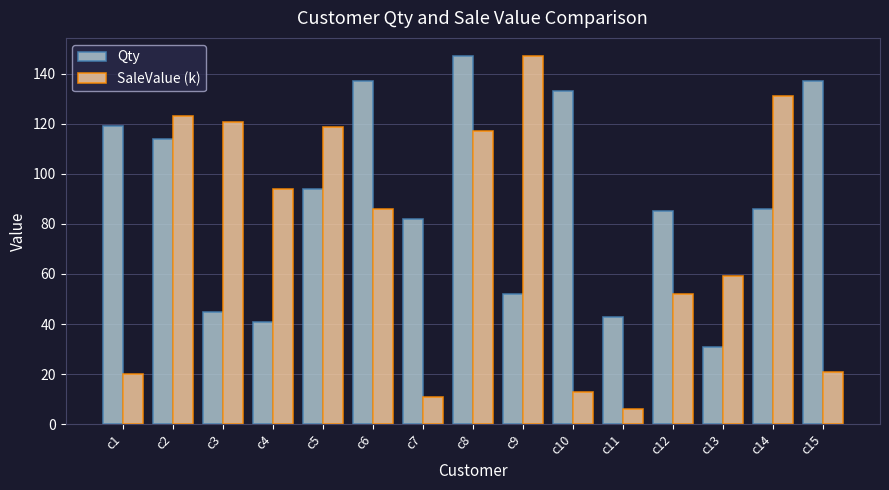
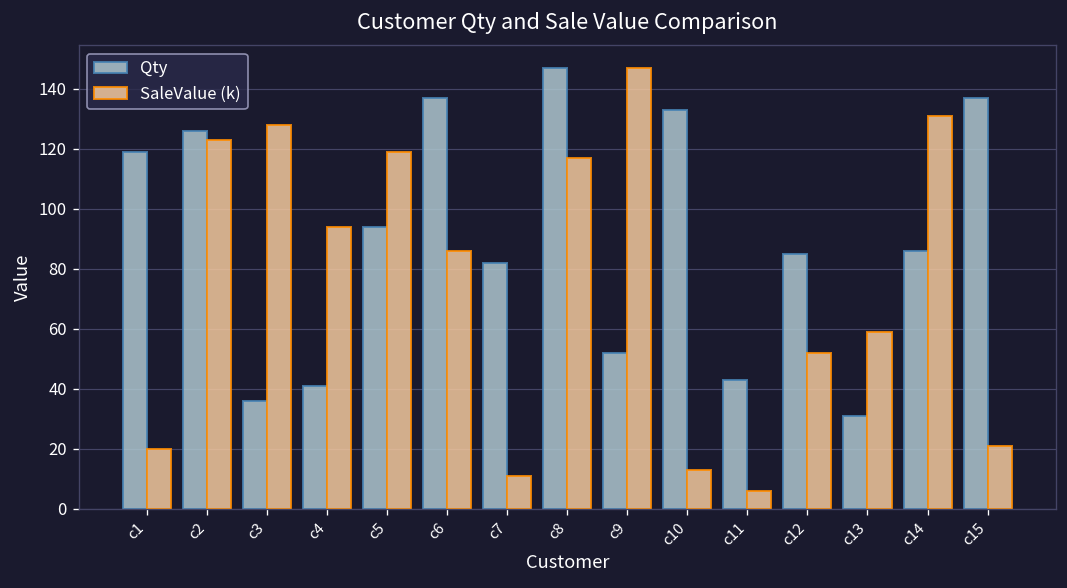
Qty, c2: 114 -> 126
Qty, c3: 45 -> 36
SaleValue (k), c3: 121 -> 128
